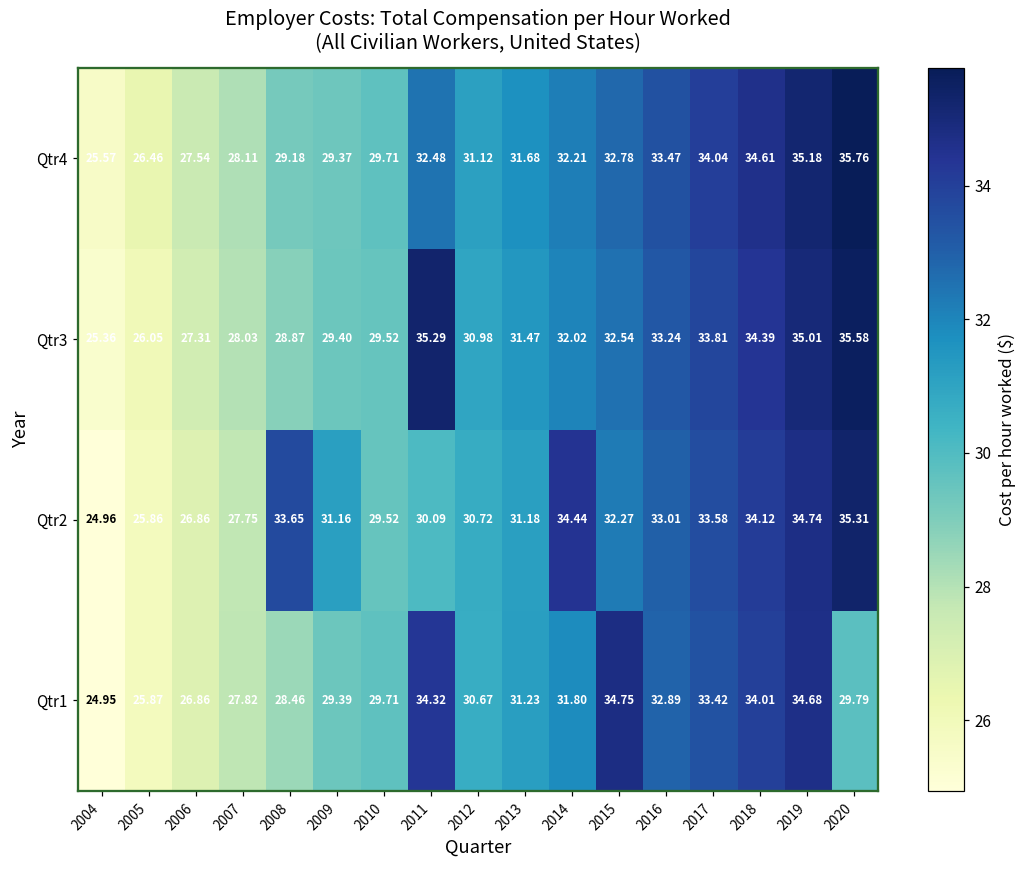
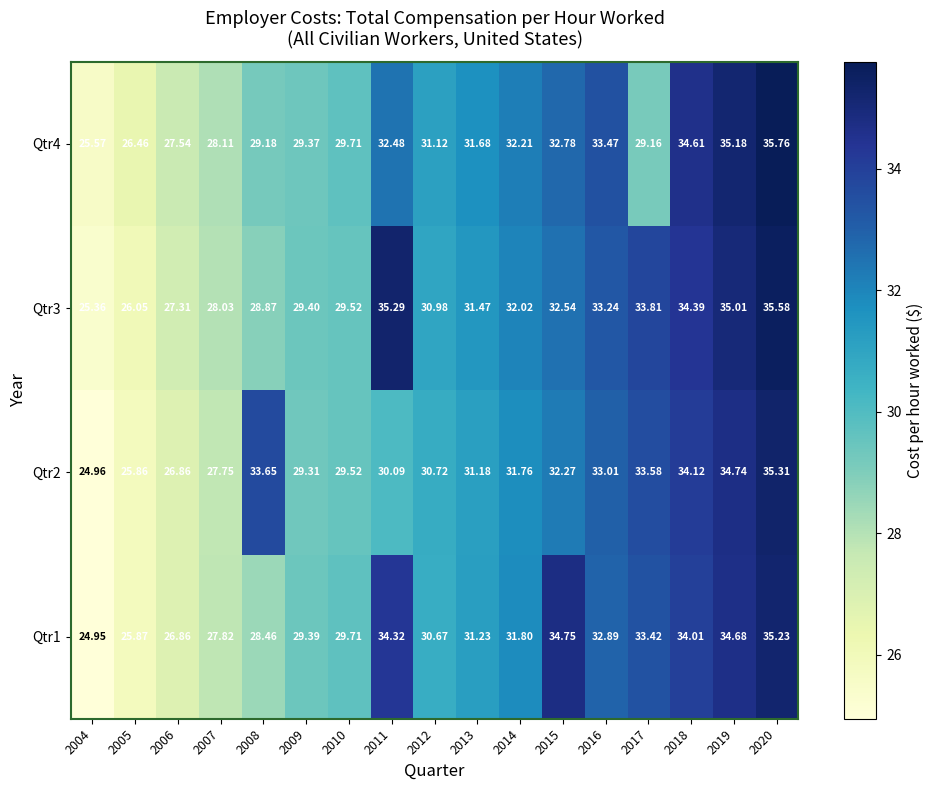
Qtr4, 2017: 34.04 -> 29.16
Qtr2, 2009: 31.16 -> 29.31
Qtr2, 2014: 34.44 -> 31.76
Qtr1, 2020: 29.79 -> 35.23
